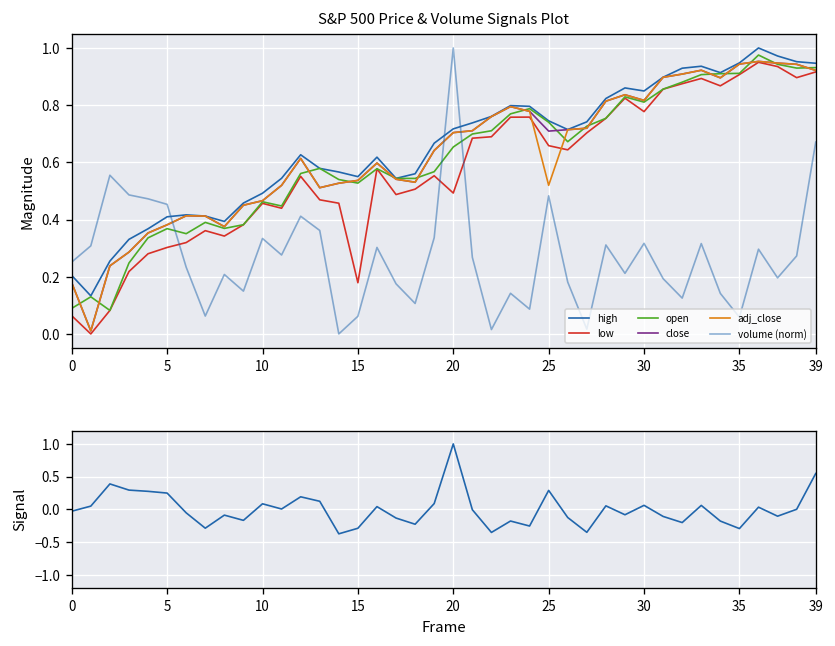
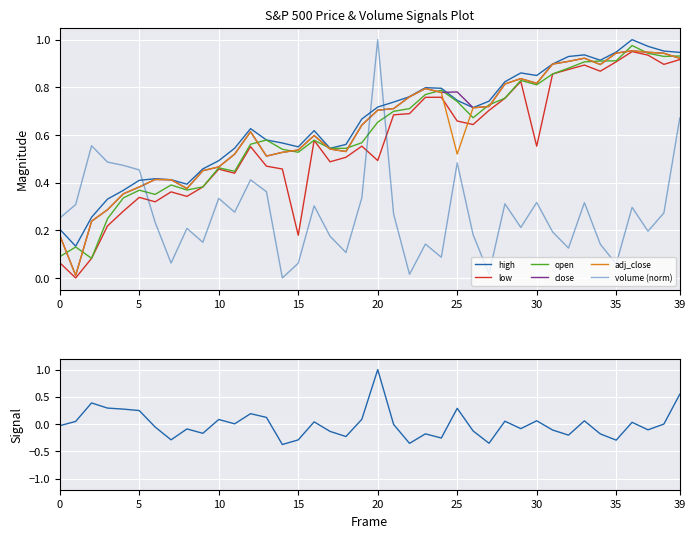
S&P 500 Price & Volume Signals Plot, low, 5: 0.30 -> 0.34
S&P 500 Price & Volume Signals Plot, close, 25: 0.71 -> 0.78
S&P 500 Price & Volume Signals Plot, low, 30: 0.78 -> 0.55
